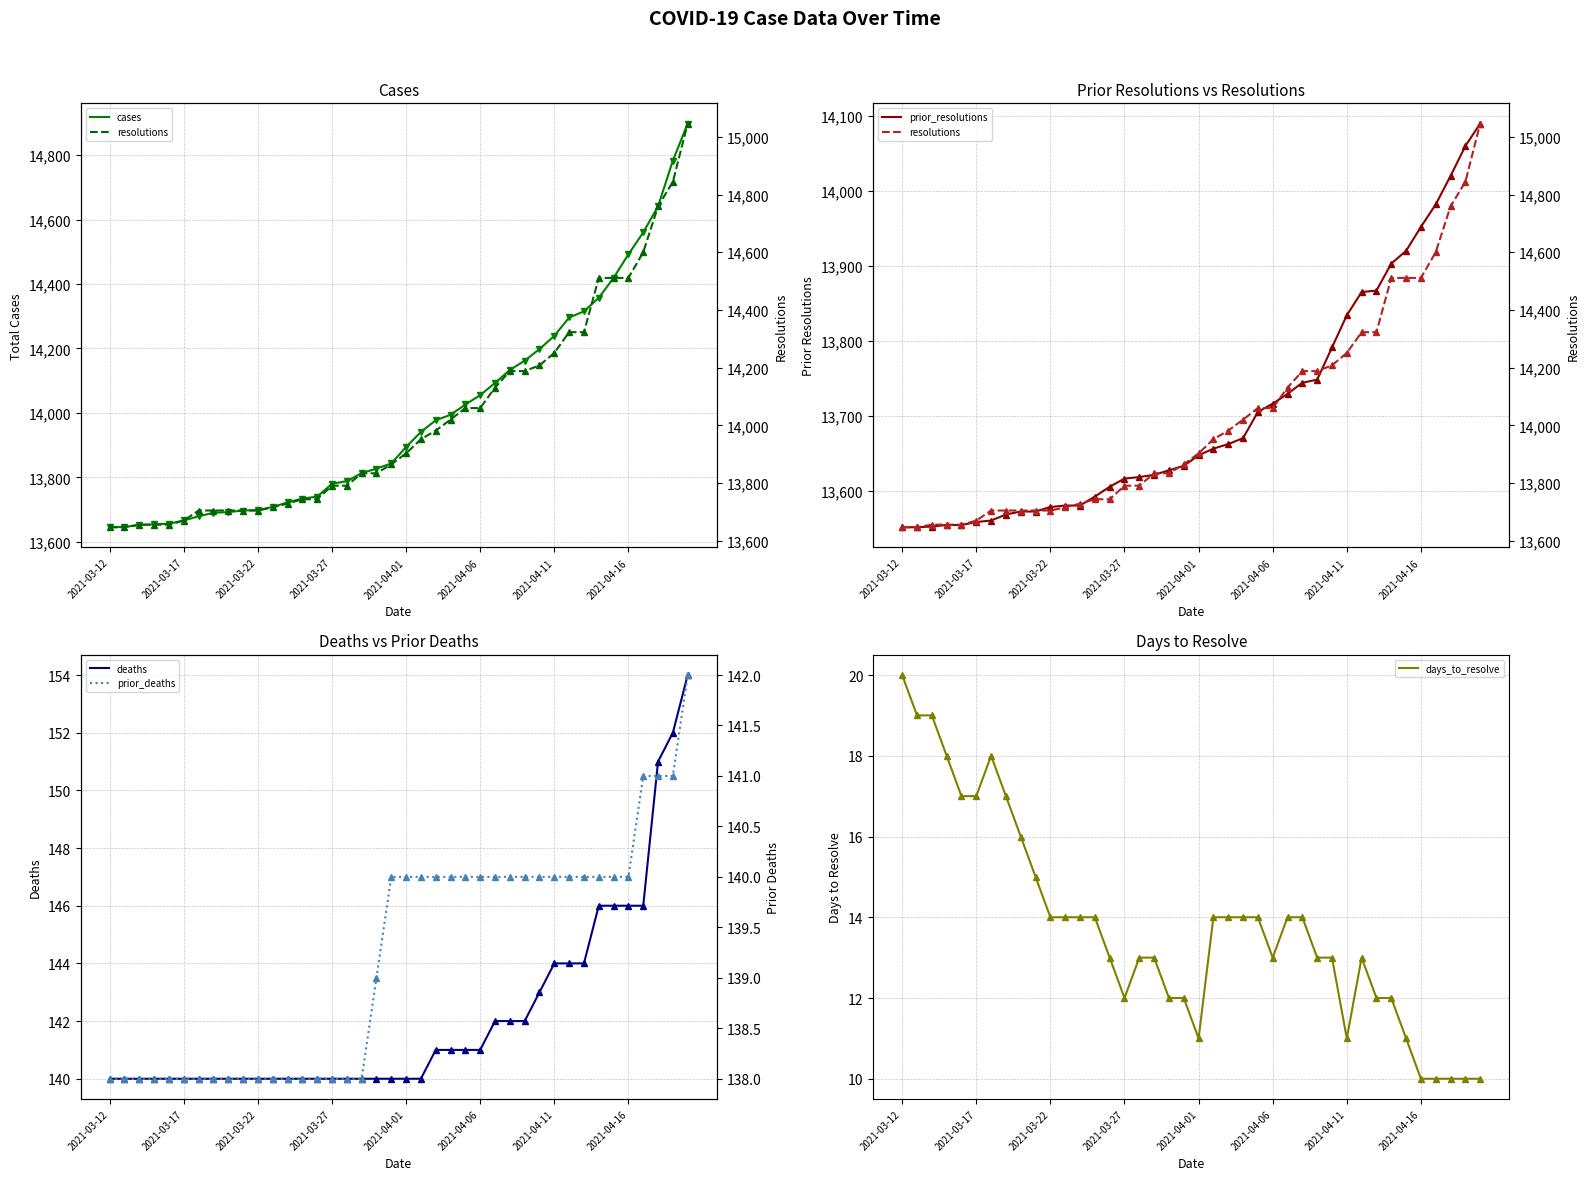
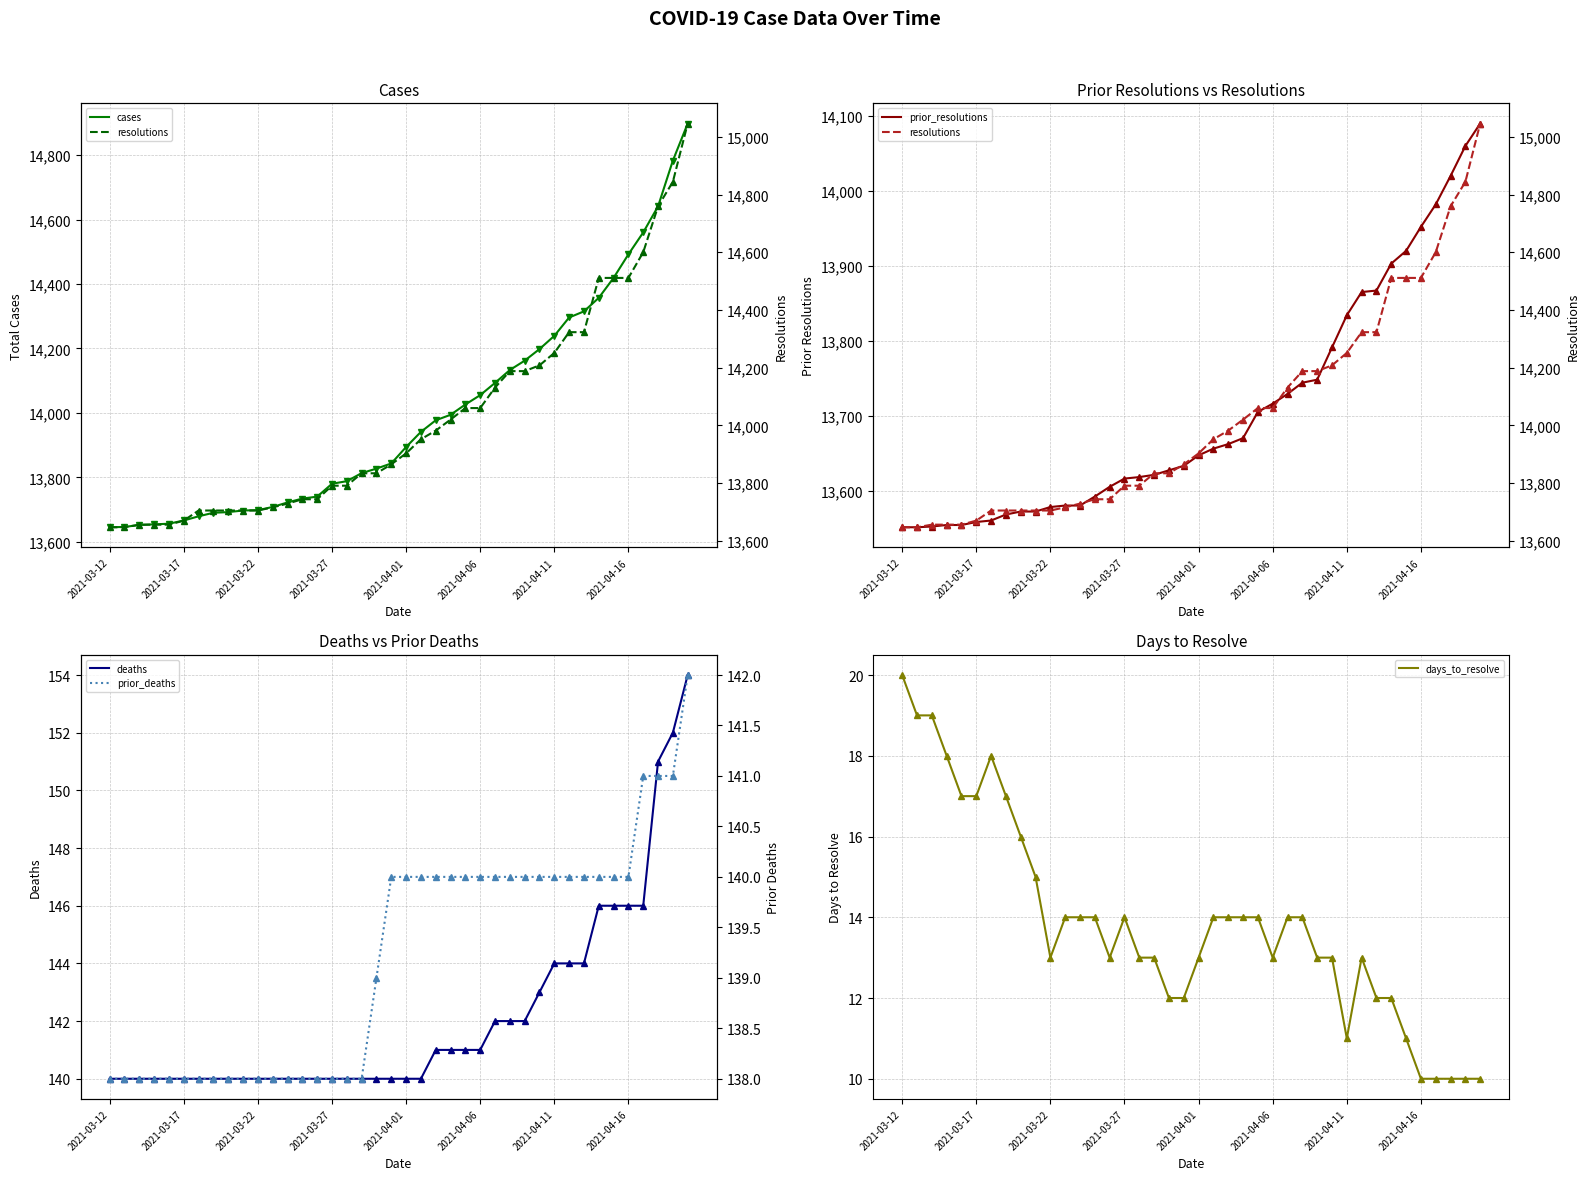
Days to Resolve, 2021-03-22: 14 -> 13
Days to Resolve, 2021-03-27: 12 -> 14
Days to Resolve, 2021-04-01: 11 -> 13
